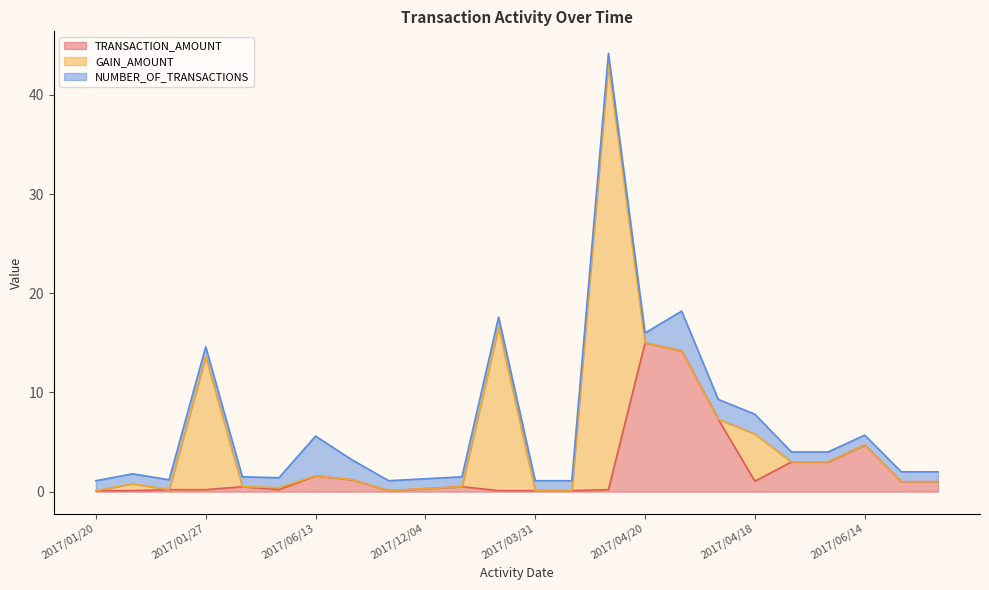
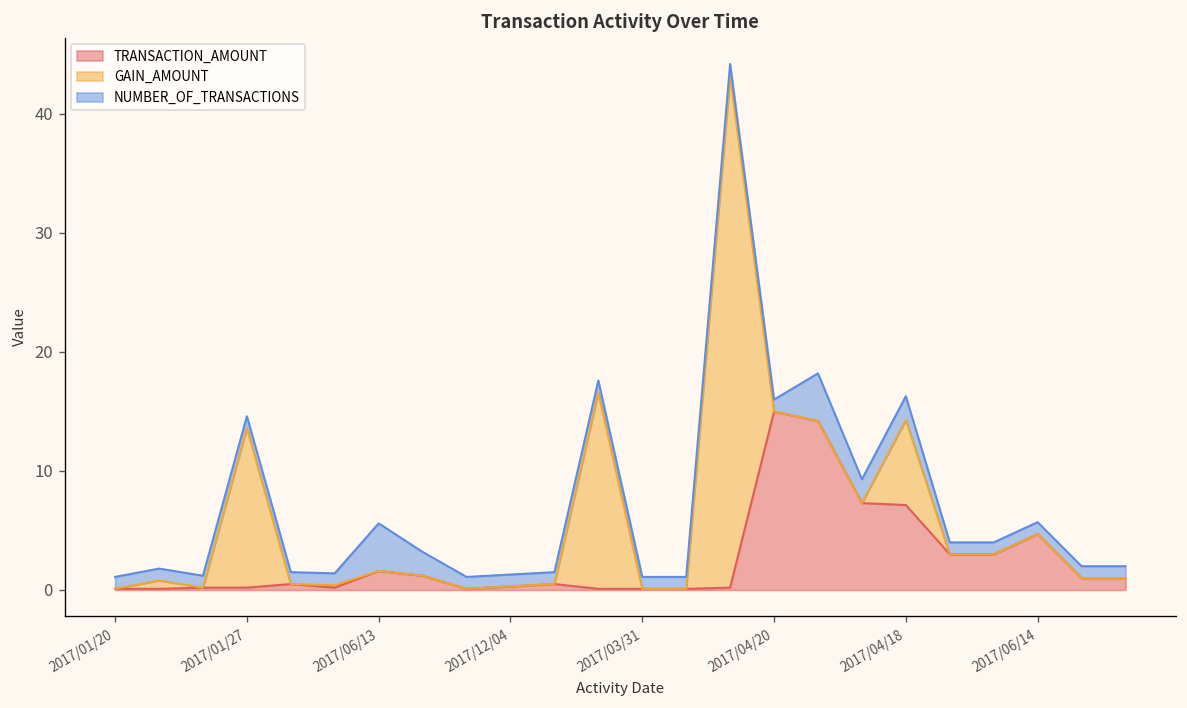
TRANSACTION_AMOUNT, 2017/04/18: 1 -> 7
GAIN_AMOUNT, 2017/04/18: 5 -> 7
